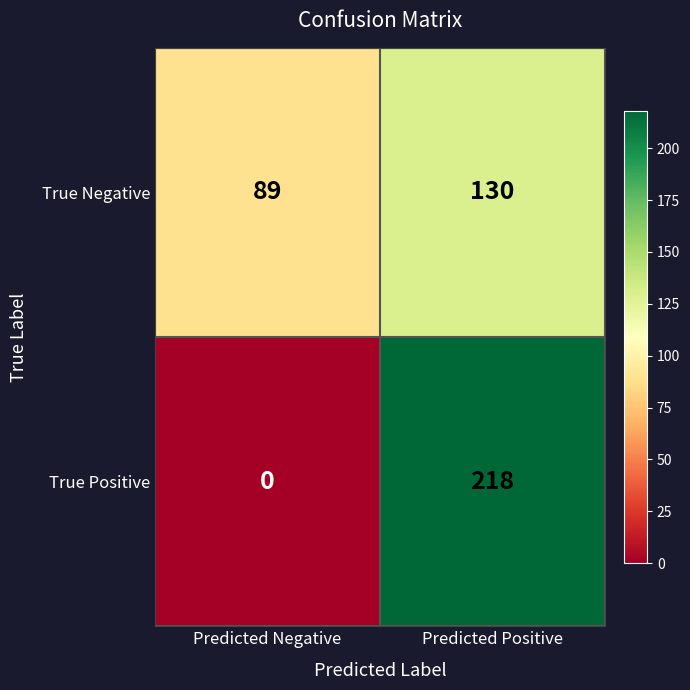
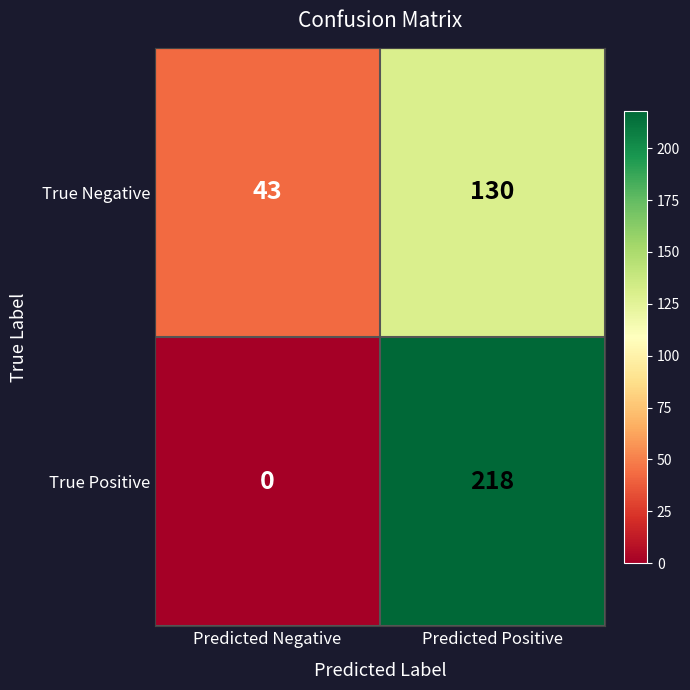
True Negative, Predicted Negative: 89 -> 43
